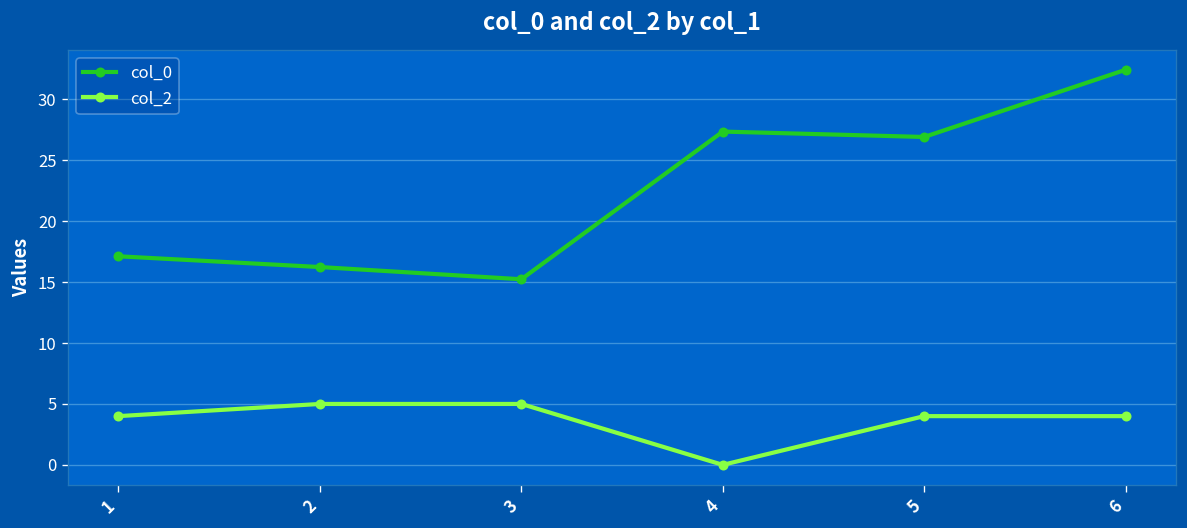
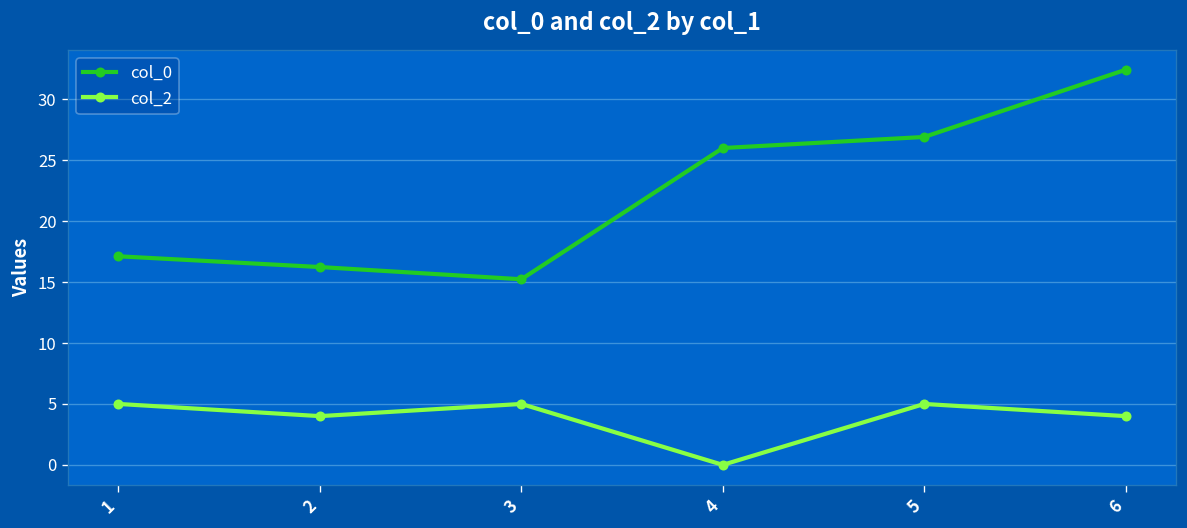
col_2, 1: 4 -> 5
col_2, 2: 5 -> 4
col_0, 4: 27.4 -> 26.0
col_2, 5: 4 -> 5
